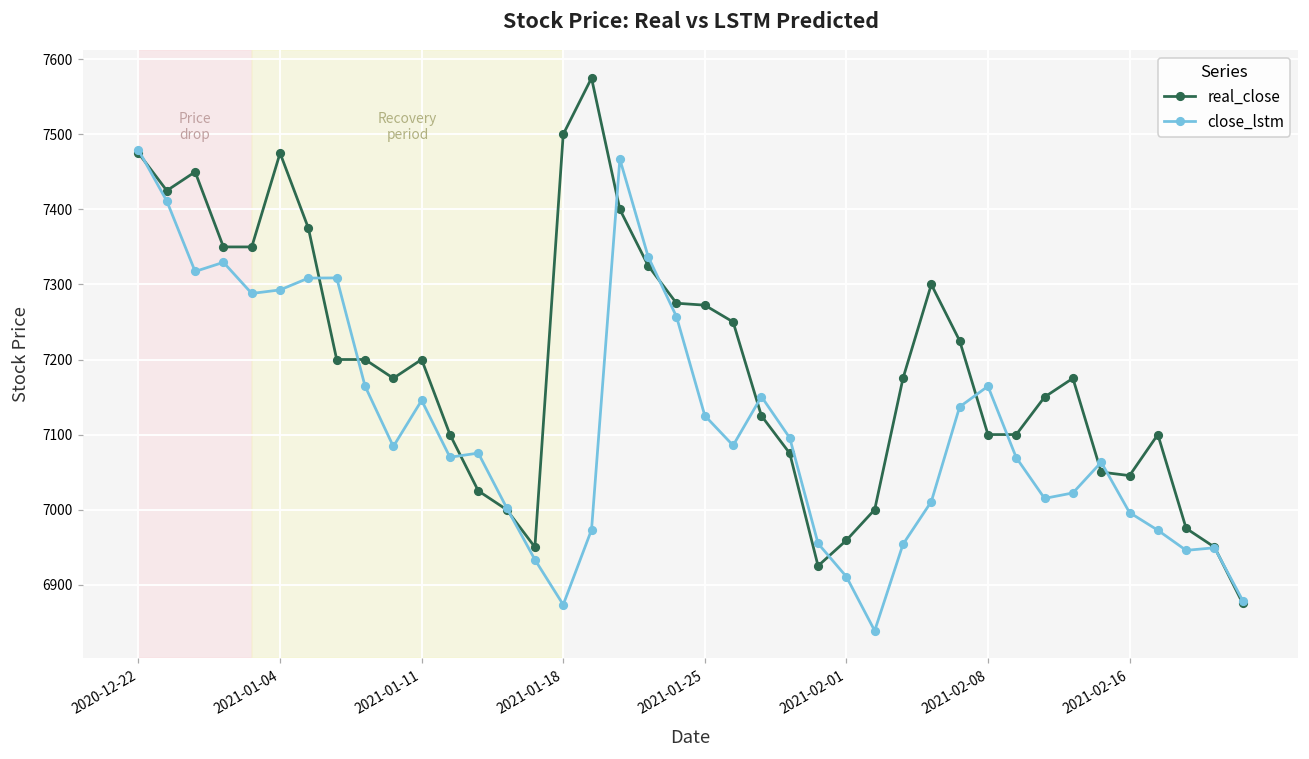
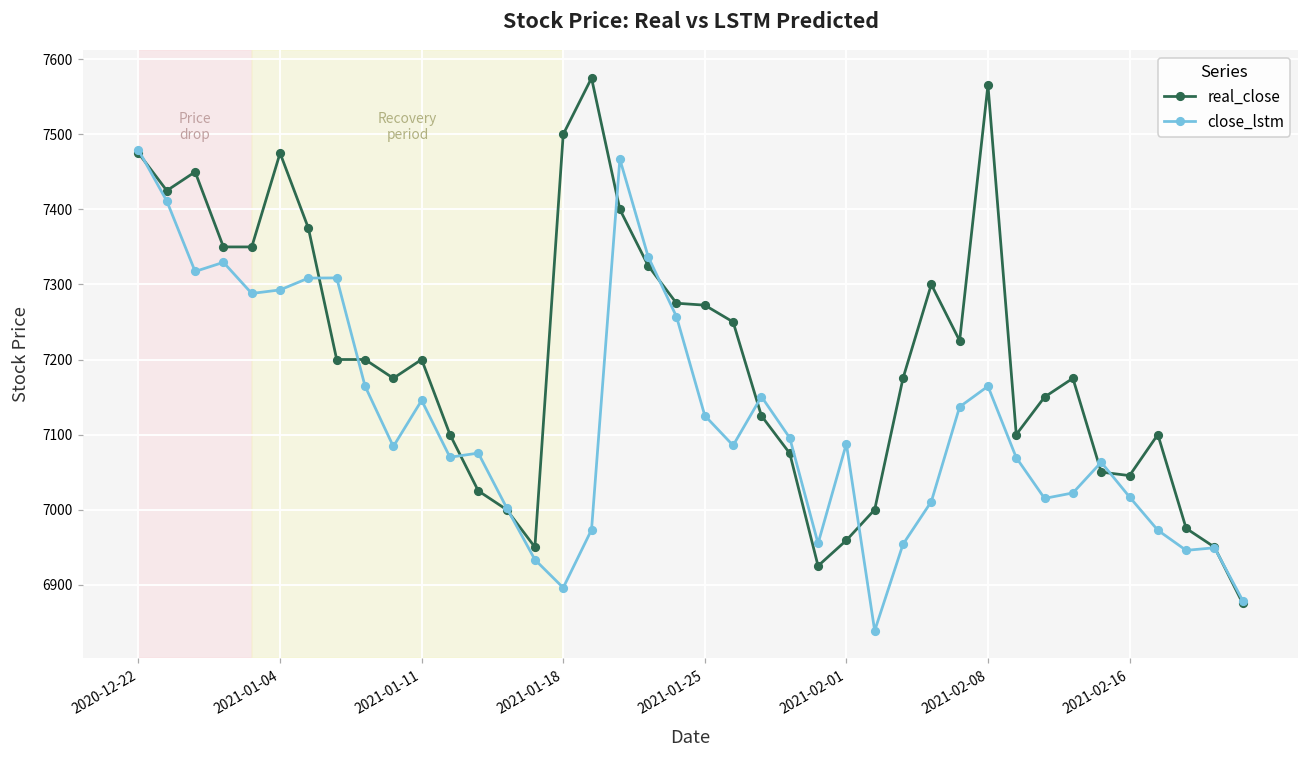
close_lstm, 2021-01-18: 6870 -> 6900
close_lstm, 2021-02-01: 6910 -> 7090
real_close, 2021-02-08: 7100 -> 7570
close_lstm, 2021-02-16: 7000 -> 7020
